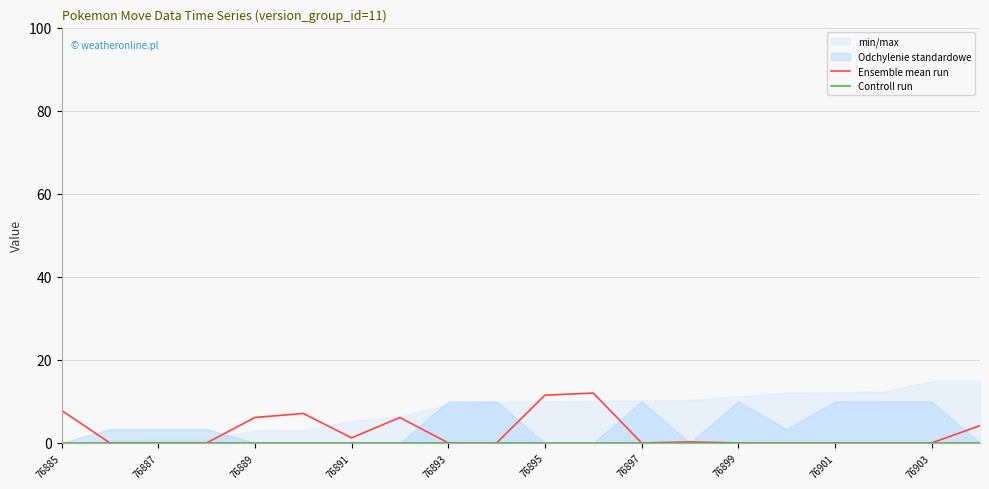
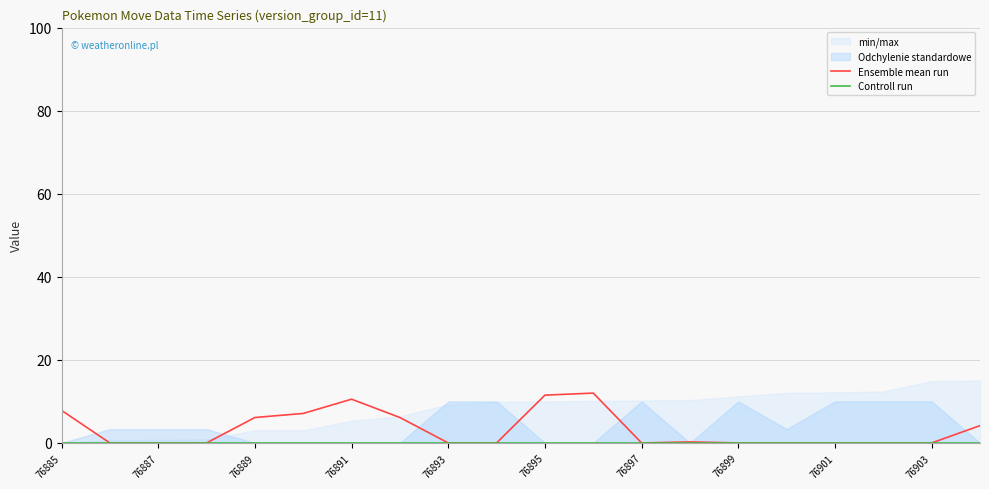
Ensemble mean run, 76891: 1 -> 11
